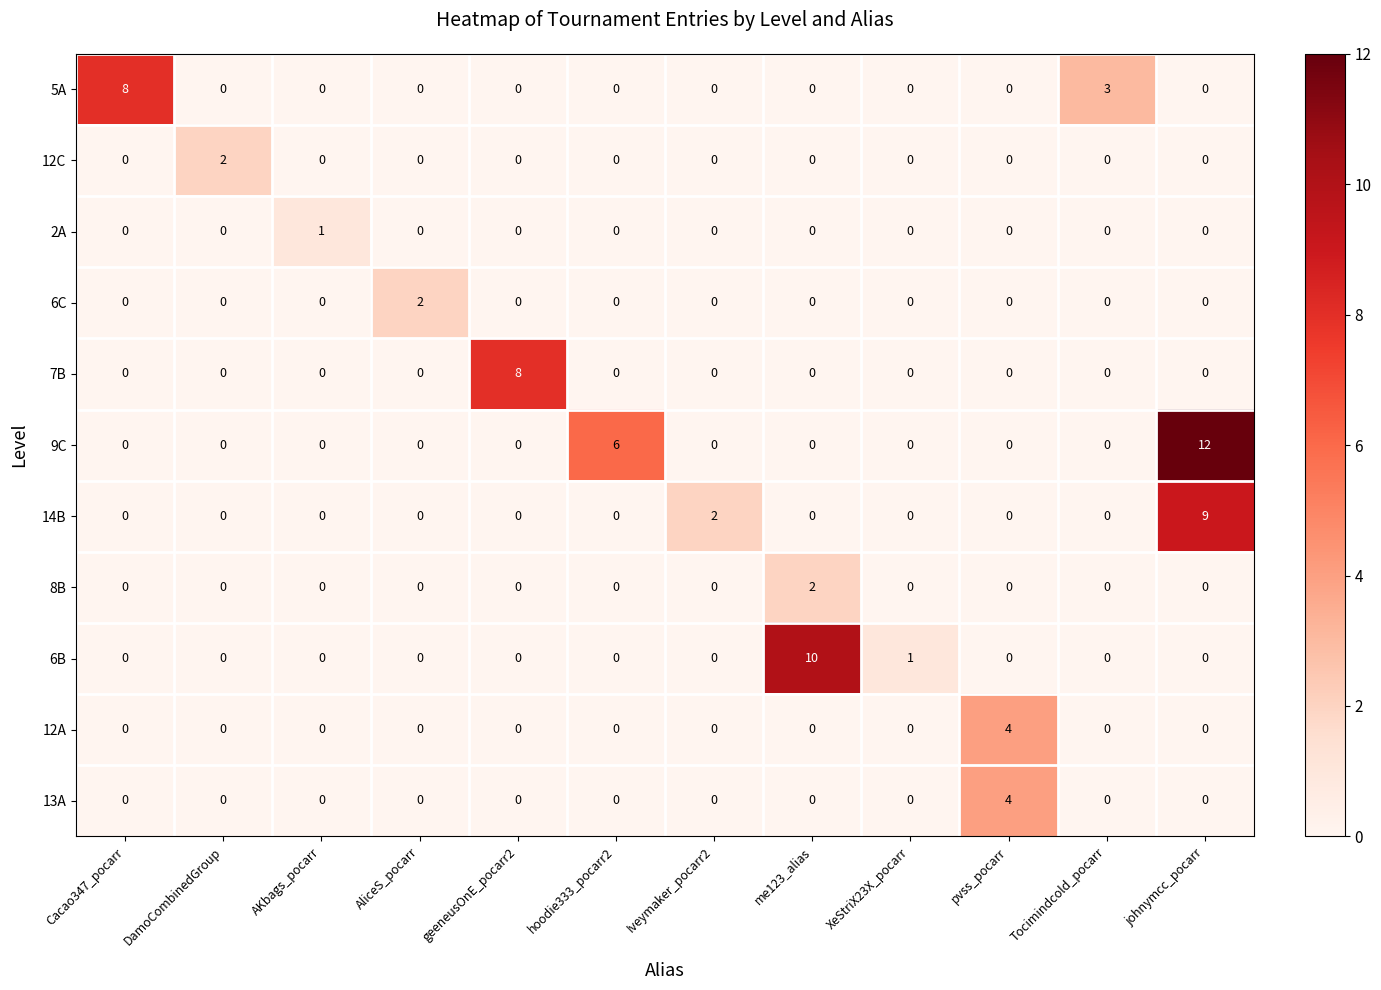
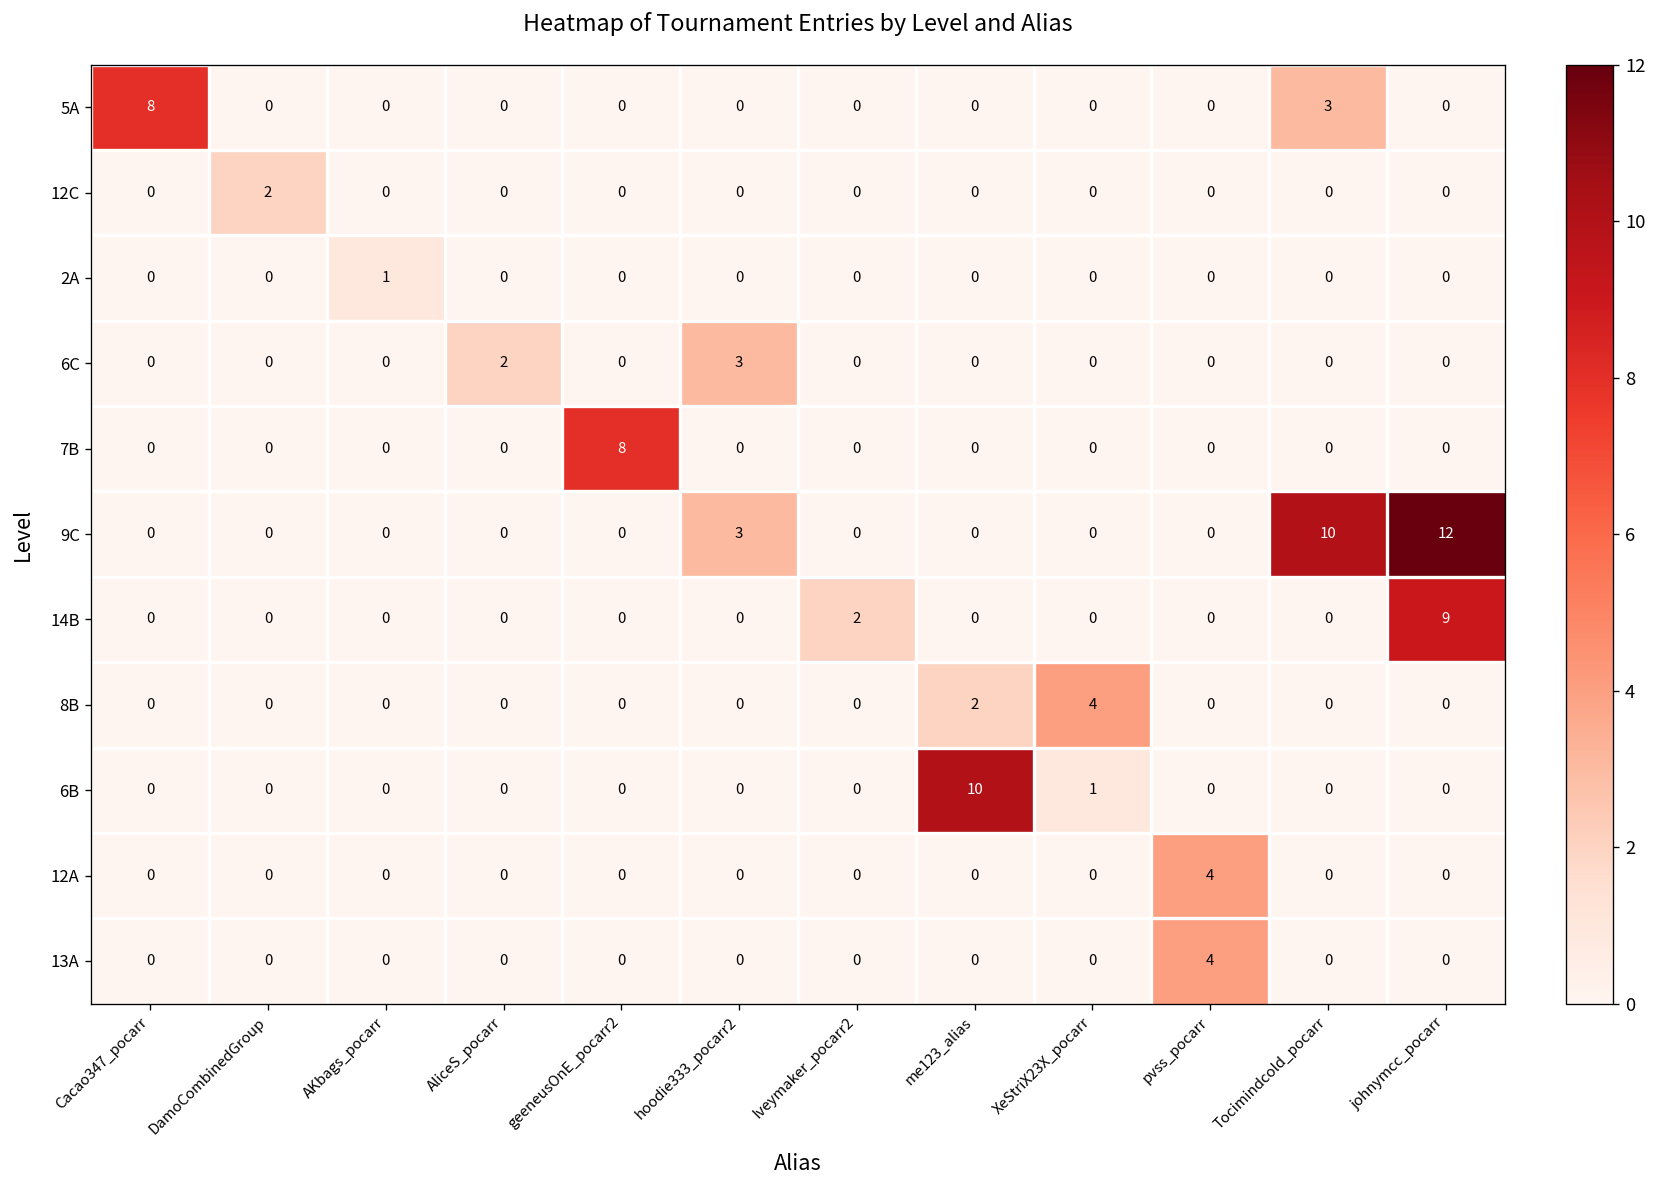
6C, hoodie333_pocarr2: 0 -> 3
9C, hoodie333_pocarr2: 6 -> 3
9C, Tocimindcold_pocarr: 0 -> 10
8B, XeStriX23X_pocarr: 0 -> 4
